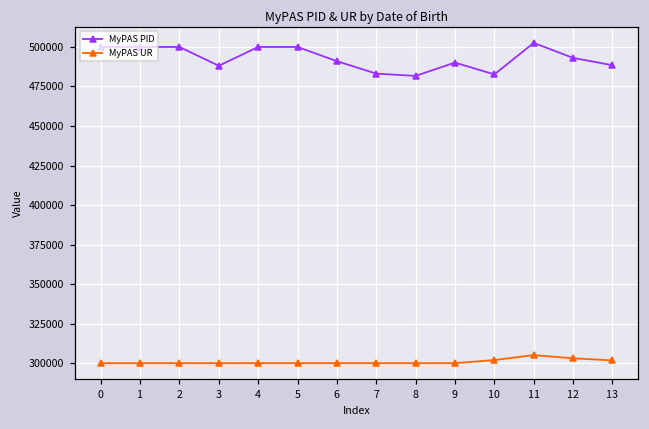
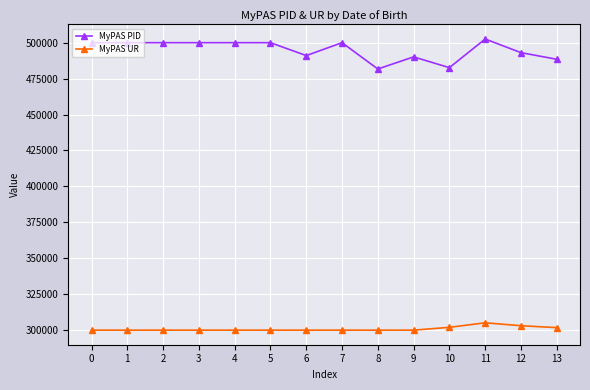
MyPAS PID, 3: 488000 -> 500000
MyPAS PID, 7: 483000 -> 500000
